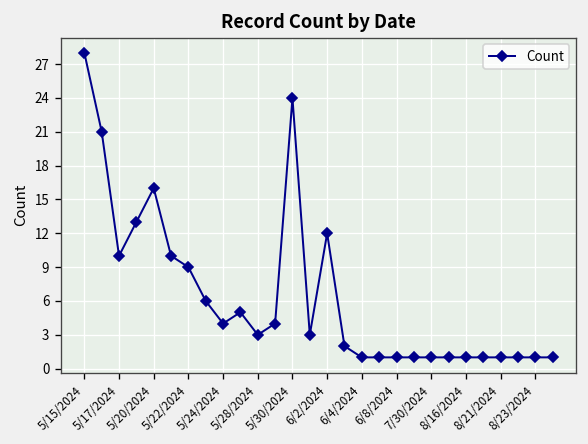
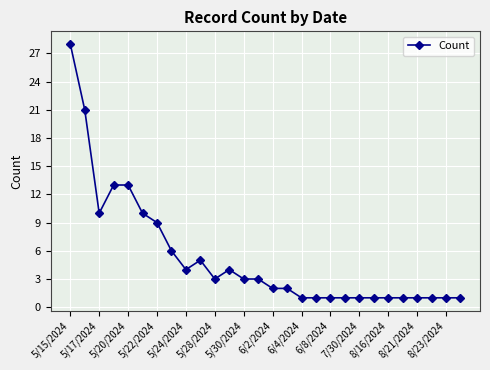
5/20/2024: 16 -> 13
5/30/2024: 24 -> 3
6/2/2024: 12 -> 2
